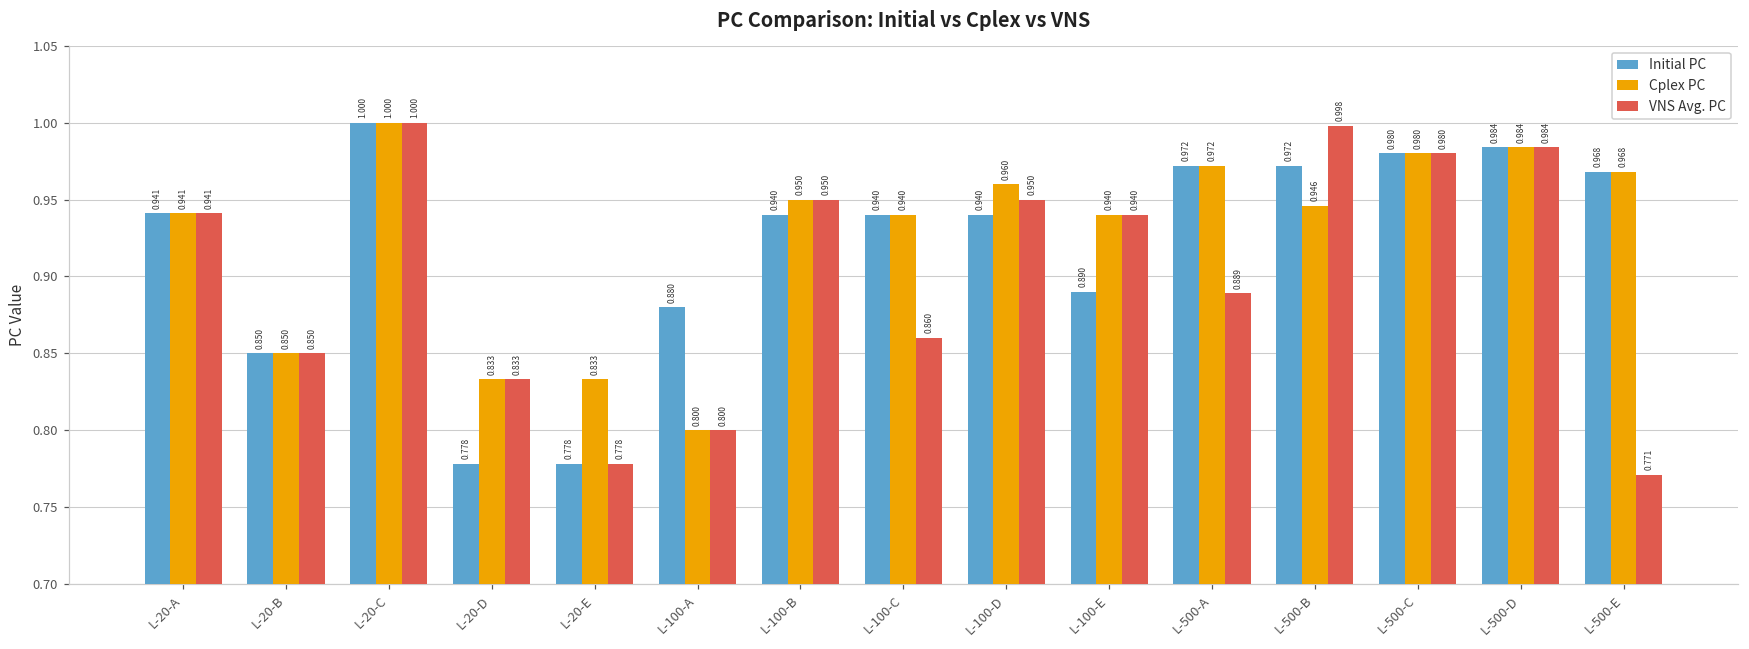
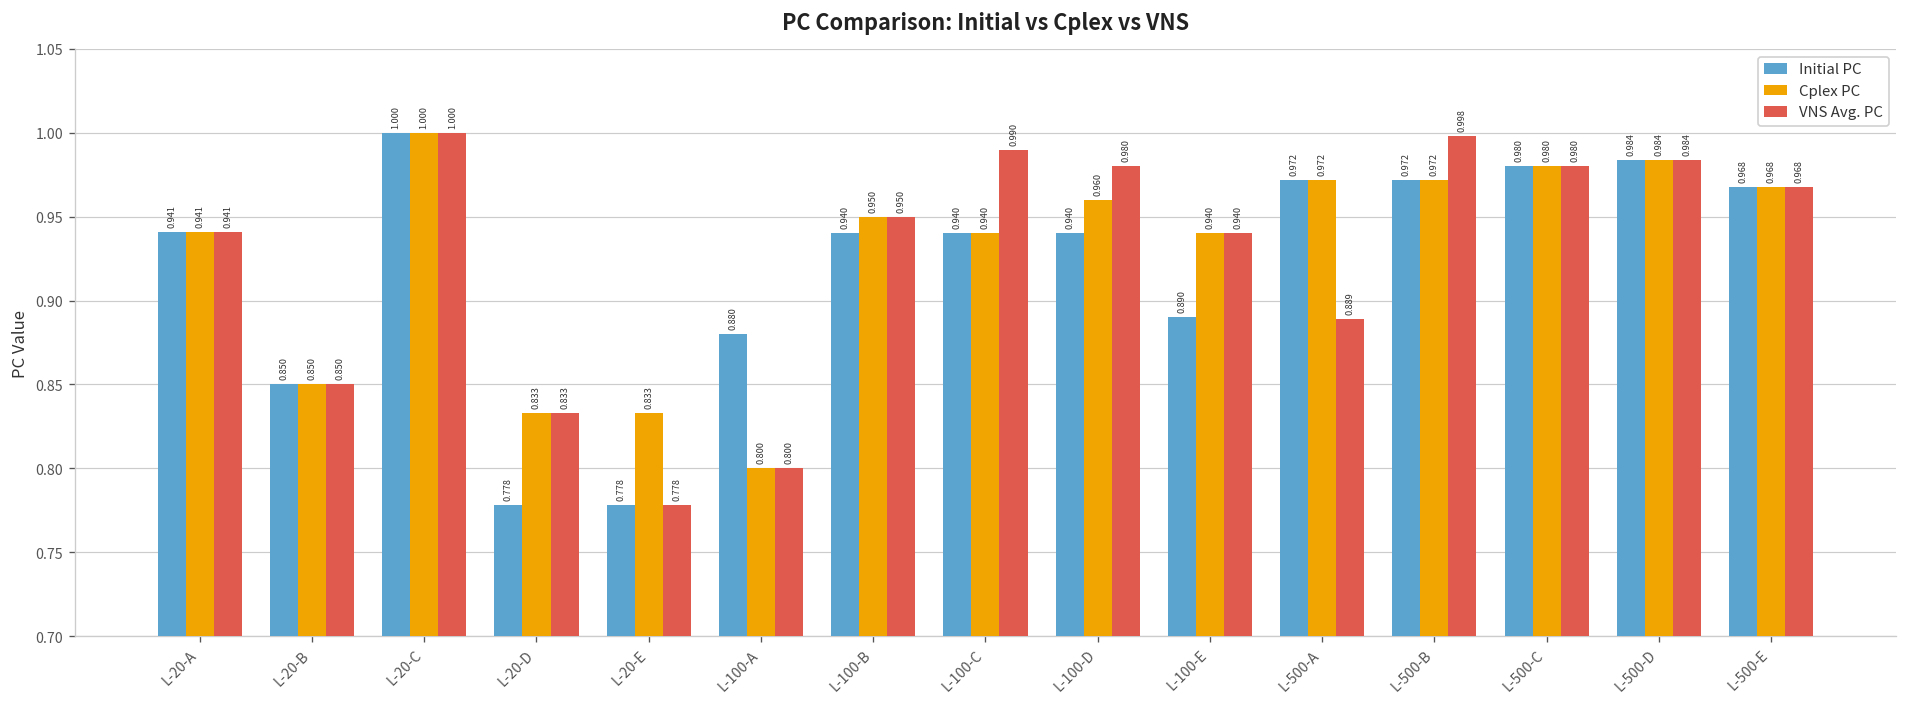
VNS Avg. PC, L-100-C: 0.860 -> 0.990
VNS Avg. PC, L-100-D: 0.950 -> 0.980
Cplex PC, L-500-B: 0.946 -> 0.972
VNS Avg. PC, L-500-E: 0.771 -> 0.968
